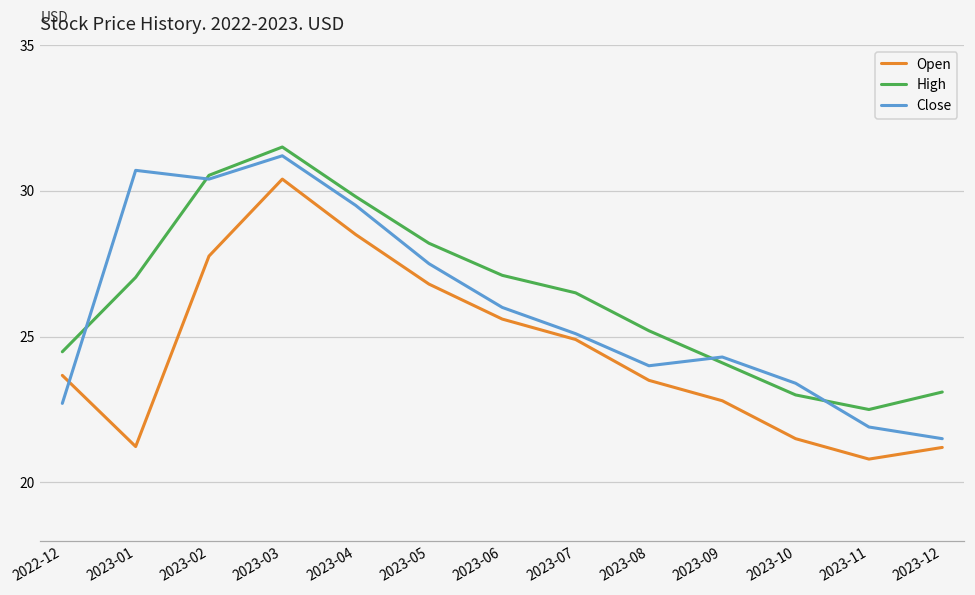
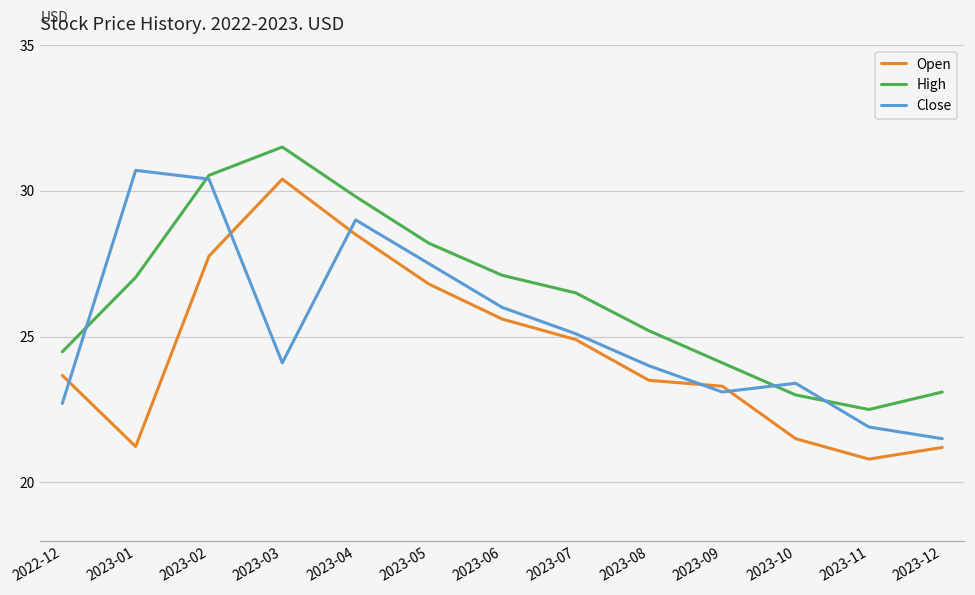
Close, 2023-03: 31.2 -> 24.1
Close, 2023-04: 29.5 -> 29.0
Open, 2023-09: 22.8 -> 23.3
Close, 2023-09: 24.3 -> 23.1
